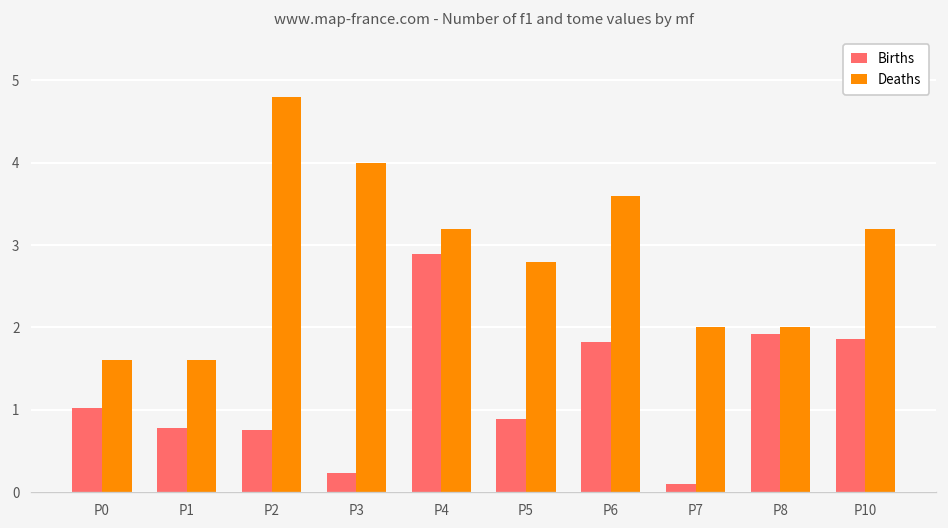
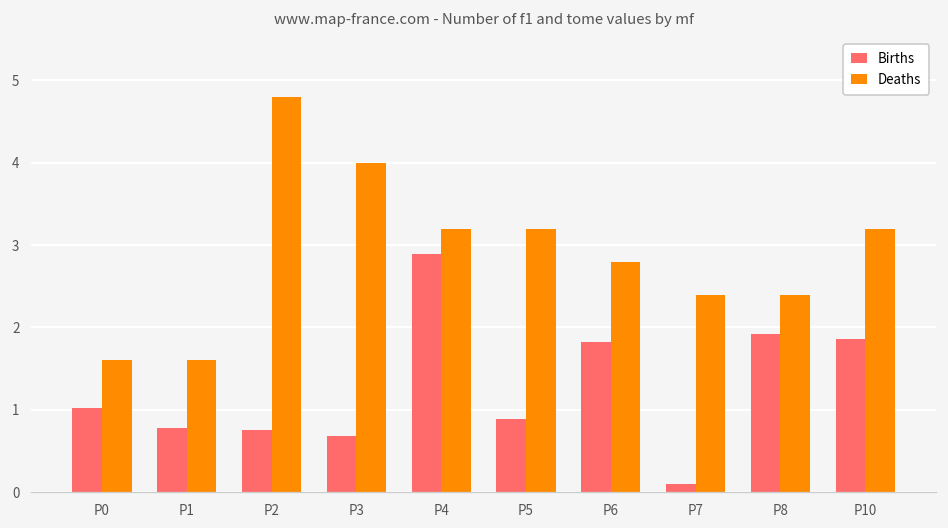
Births, P3: 0.2 -> 0.7
Deaths, P5: 2.8 -> 3.2
Deaths, P6: 3.6 -> 2.8
Deaths, P7: 2.0 -> 2.4
Deaths, P8: 2.0 -> 2.4
